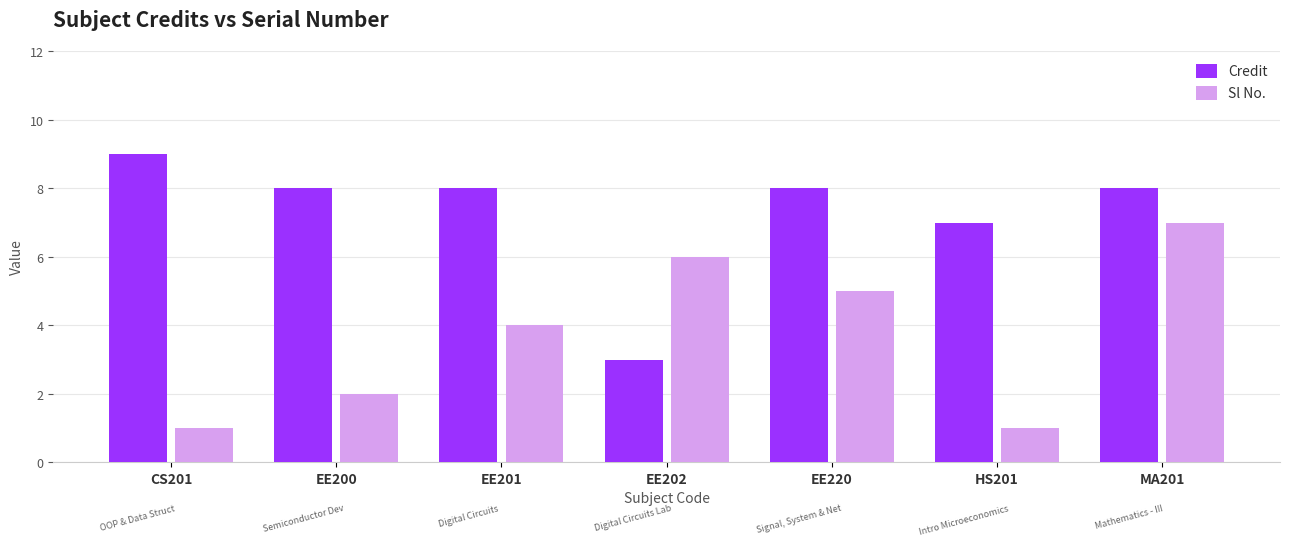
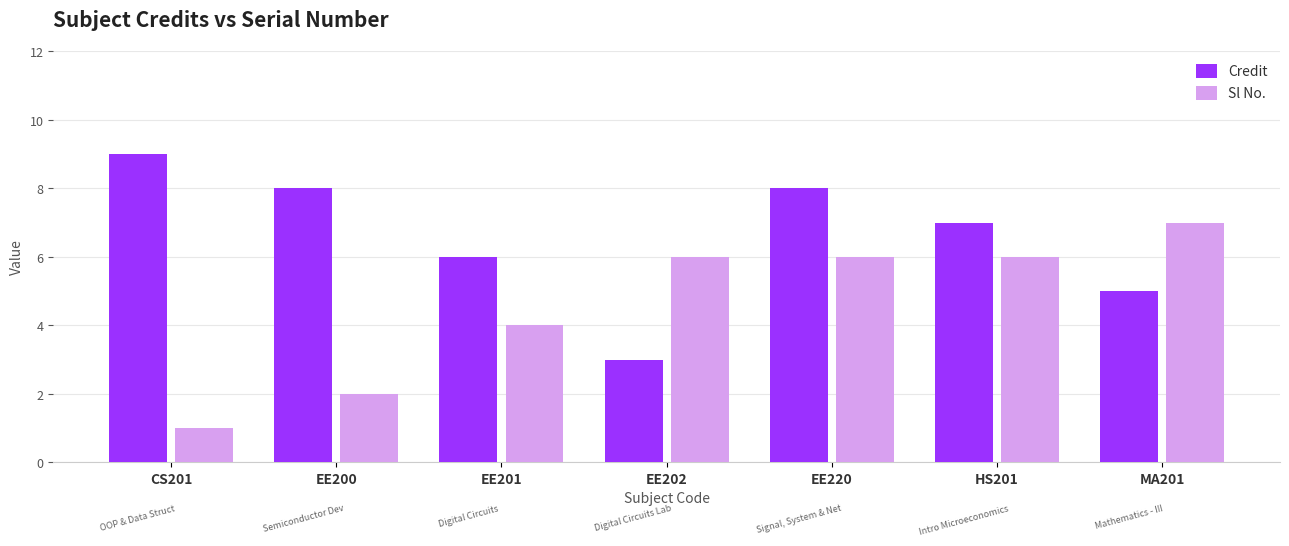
Credit, EE201: 8 -> 6
Sl No., EE220: 5 -> 6
Sl No., HS201: 1 -> 6
Credit, MA201: 8 -> 5
